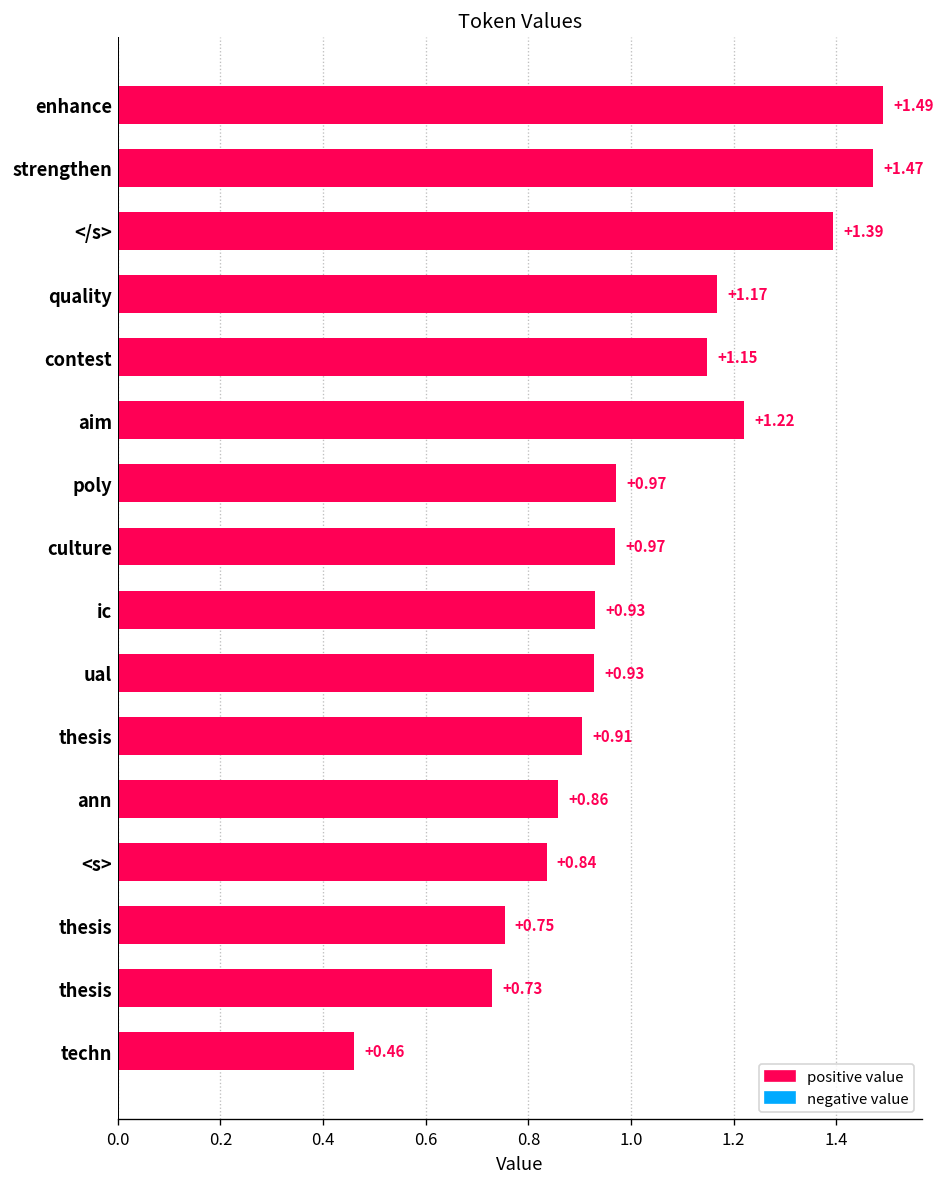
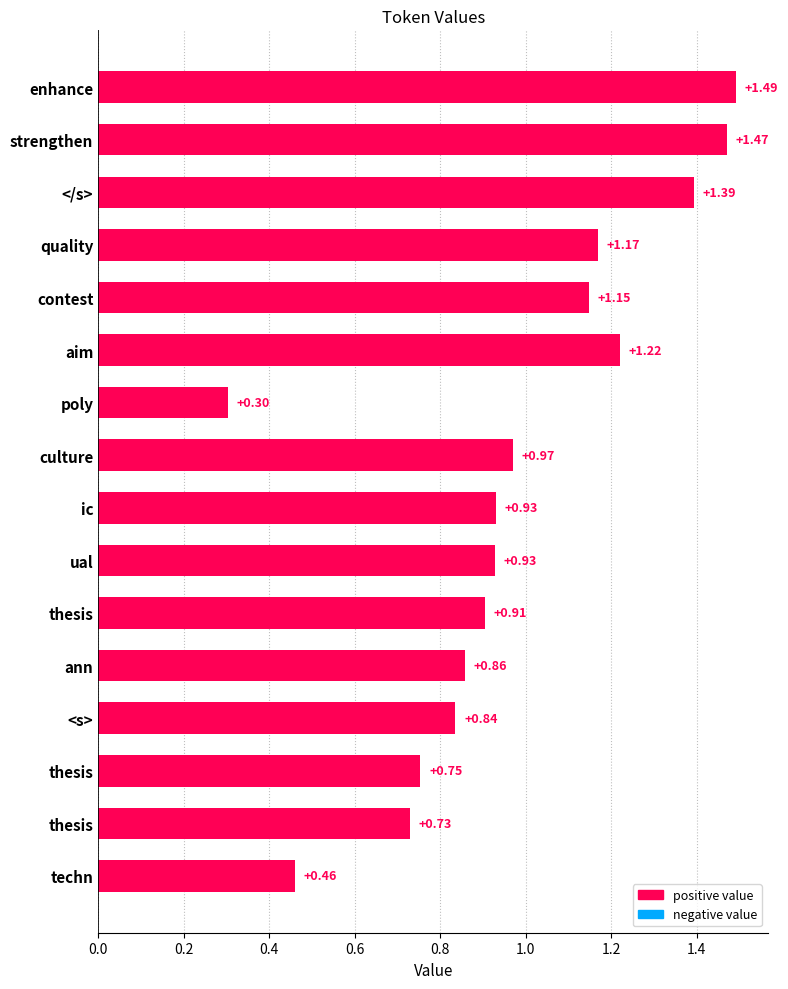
poly: +0.97 -> +0.30
